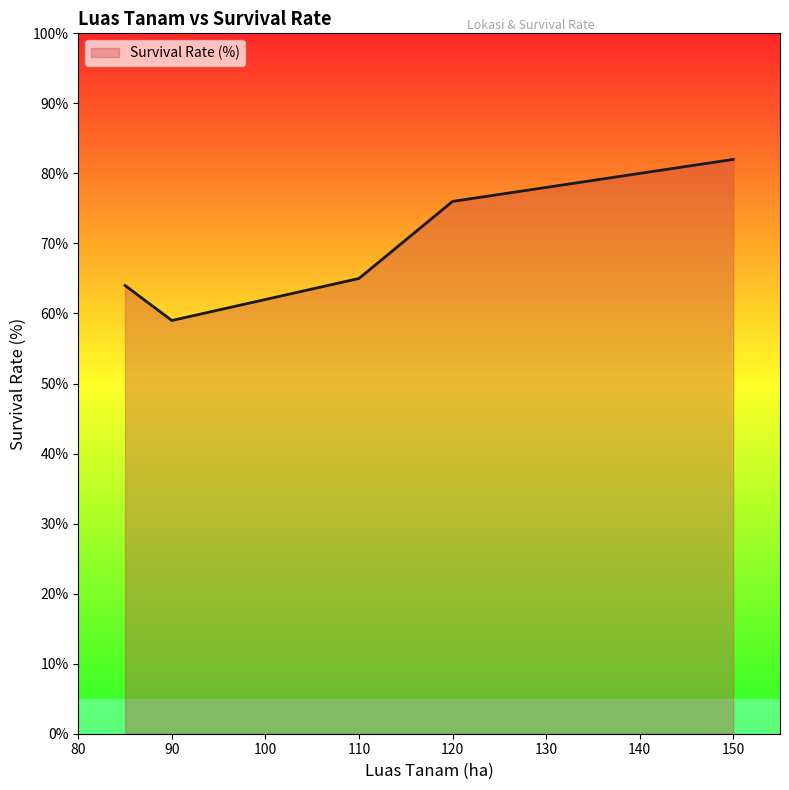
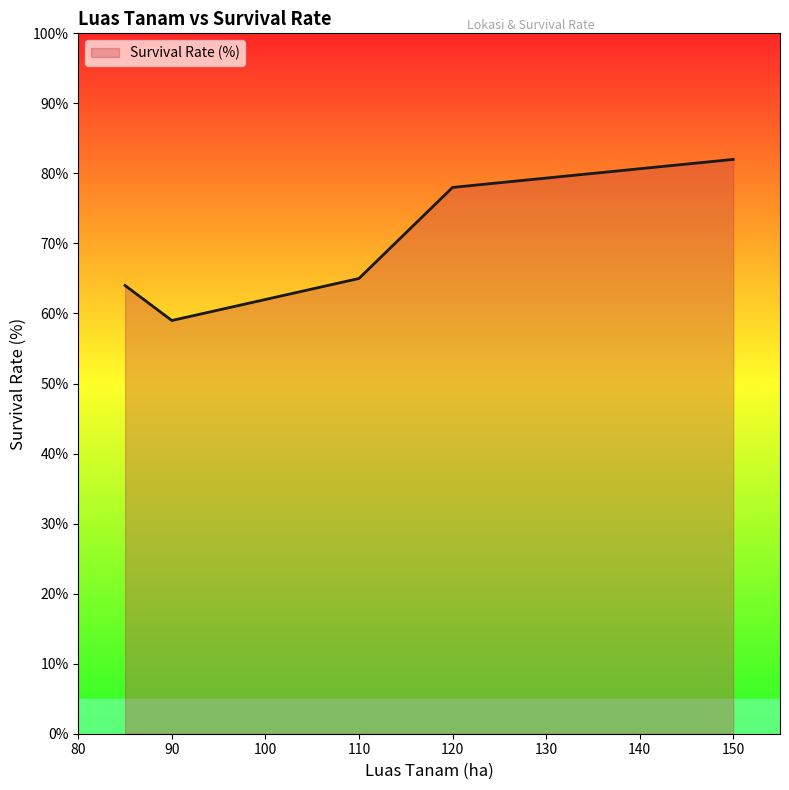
120: 76% -> 78%
